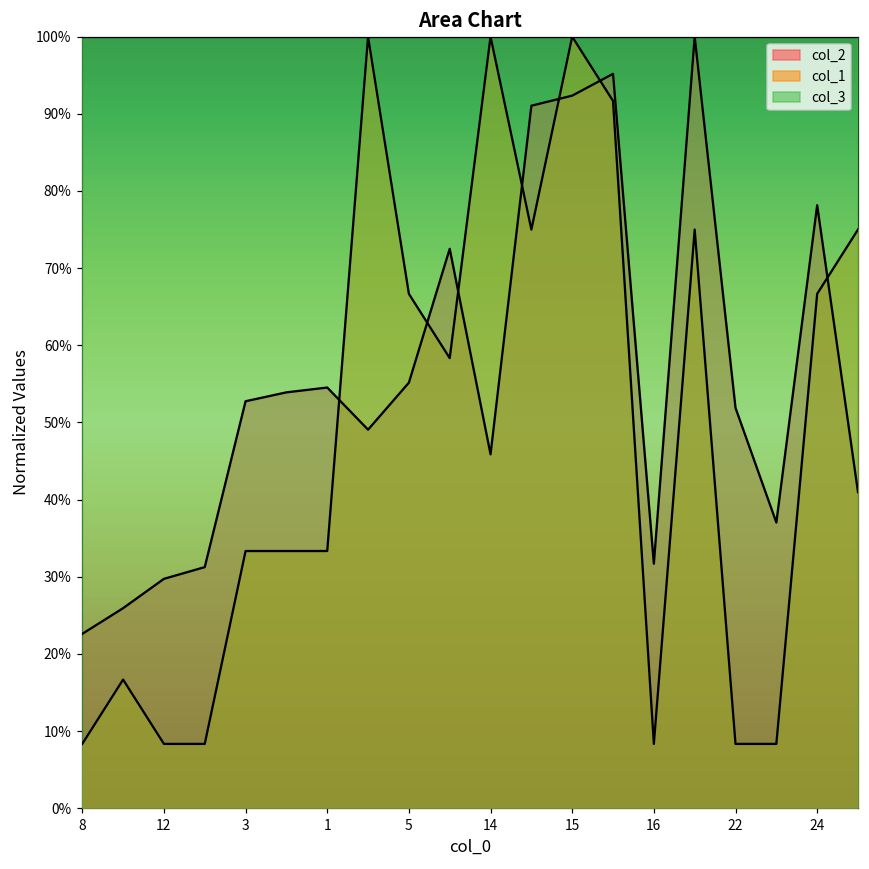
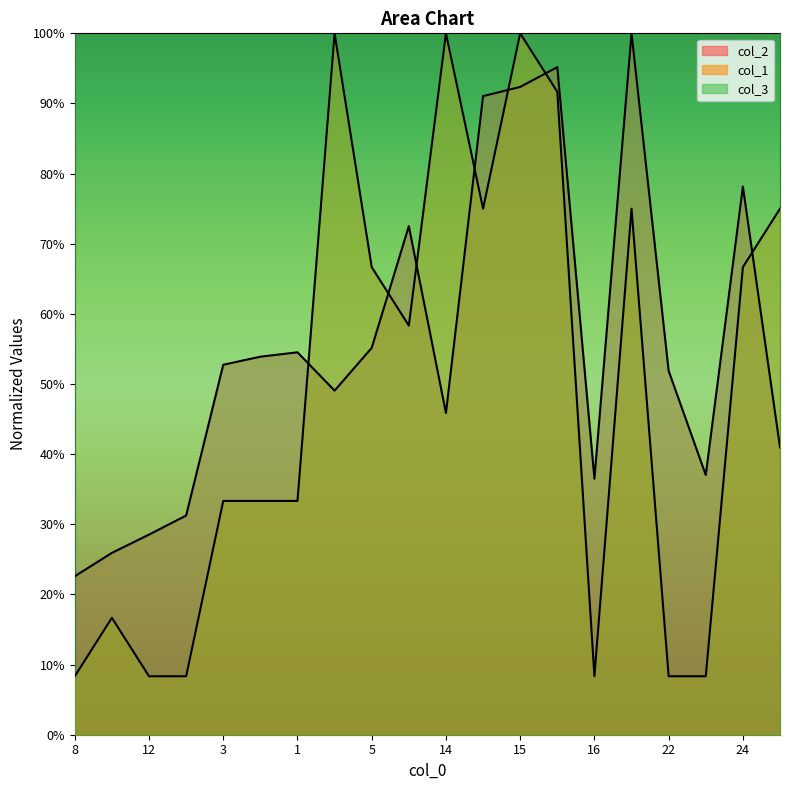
col_2, 12: 30% -> 29%
col_2, 16: 32% -> 36%
